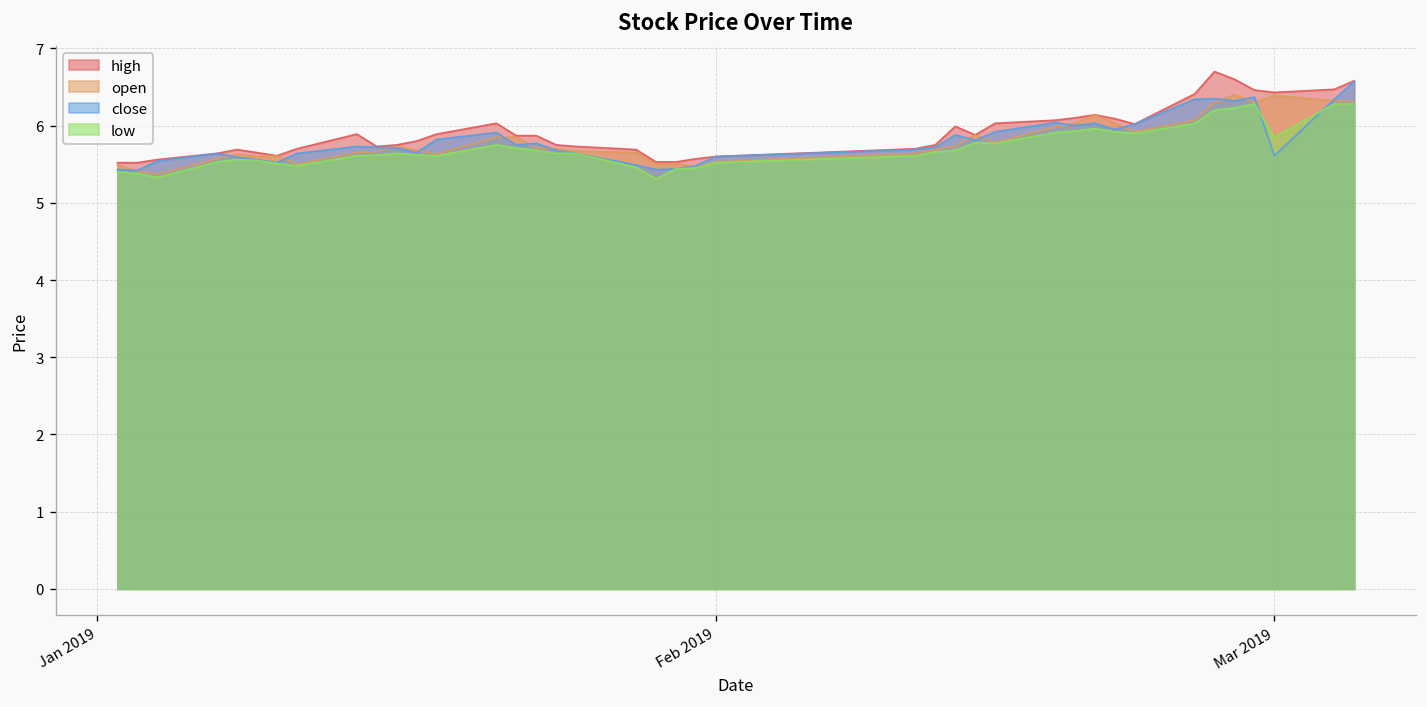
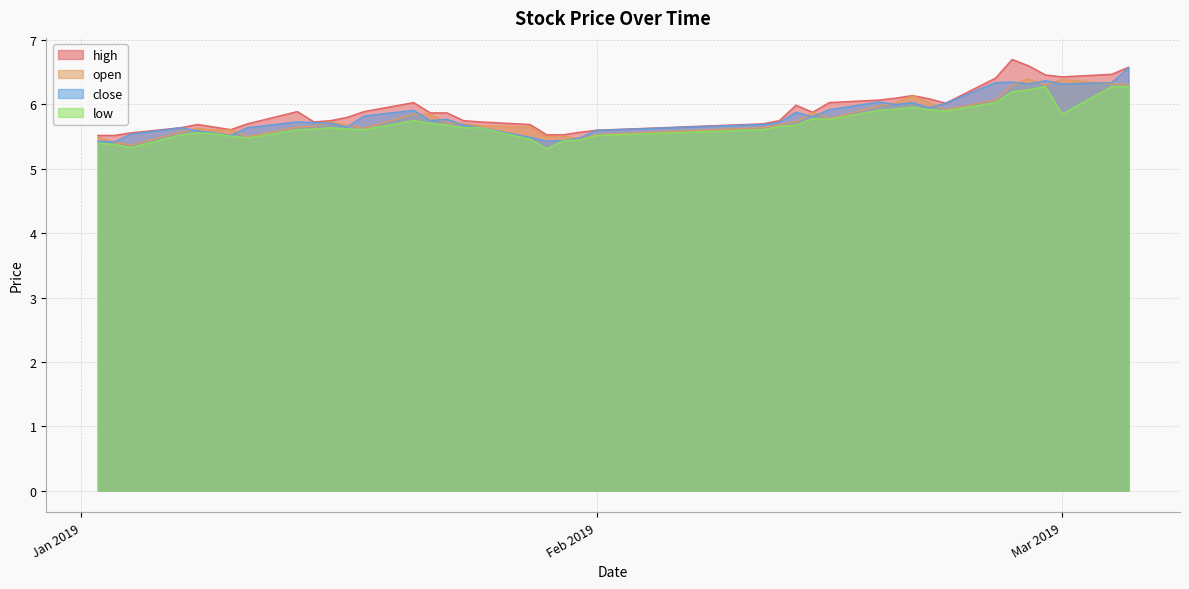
close, Mar 2019: 5.6 -> 6.3
